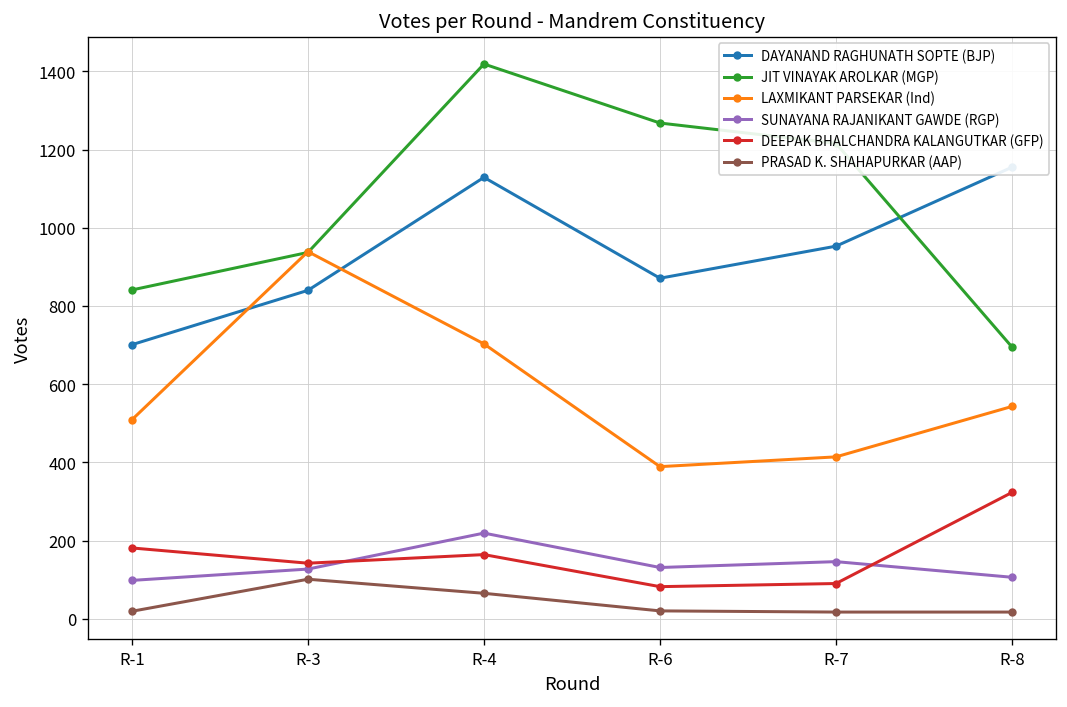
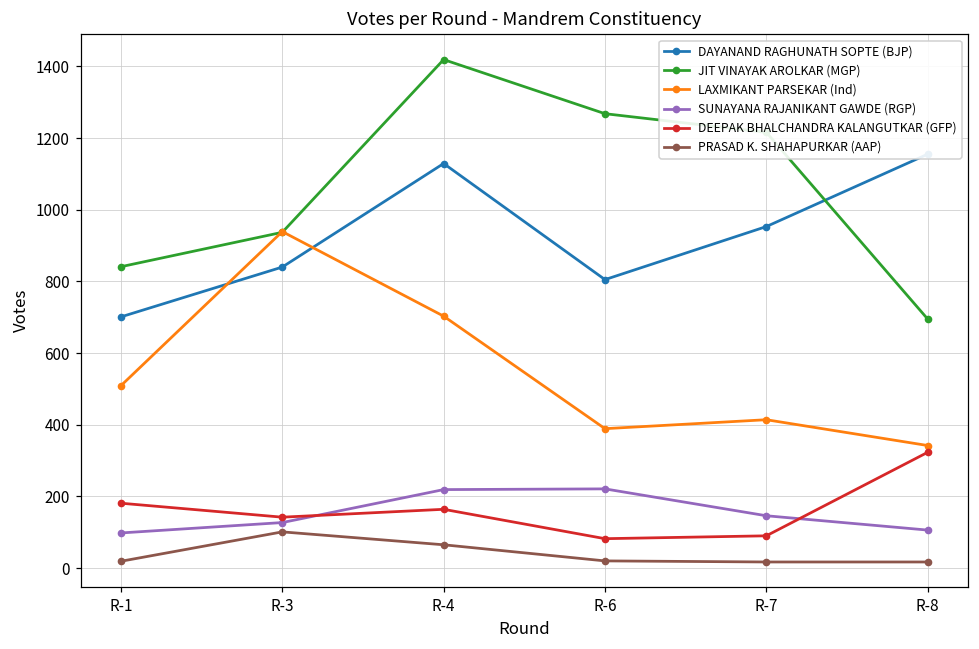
DAYANAND RAGHUNATH SOPTE (BJP), R-6: 870 -> 810
SUNAYANA RAJANIKANT GAWDE (RGP), R-6: 130 -> 220
LAXMIKANT PARSEKAR (Ind), R-8: 540 -> 340
